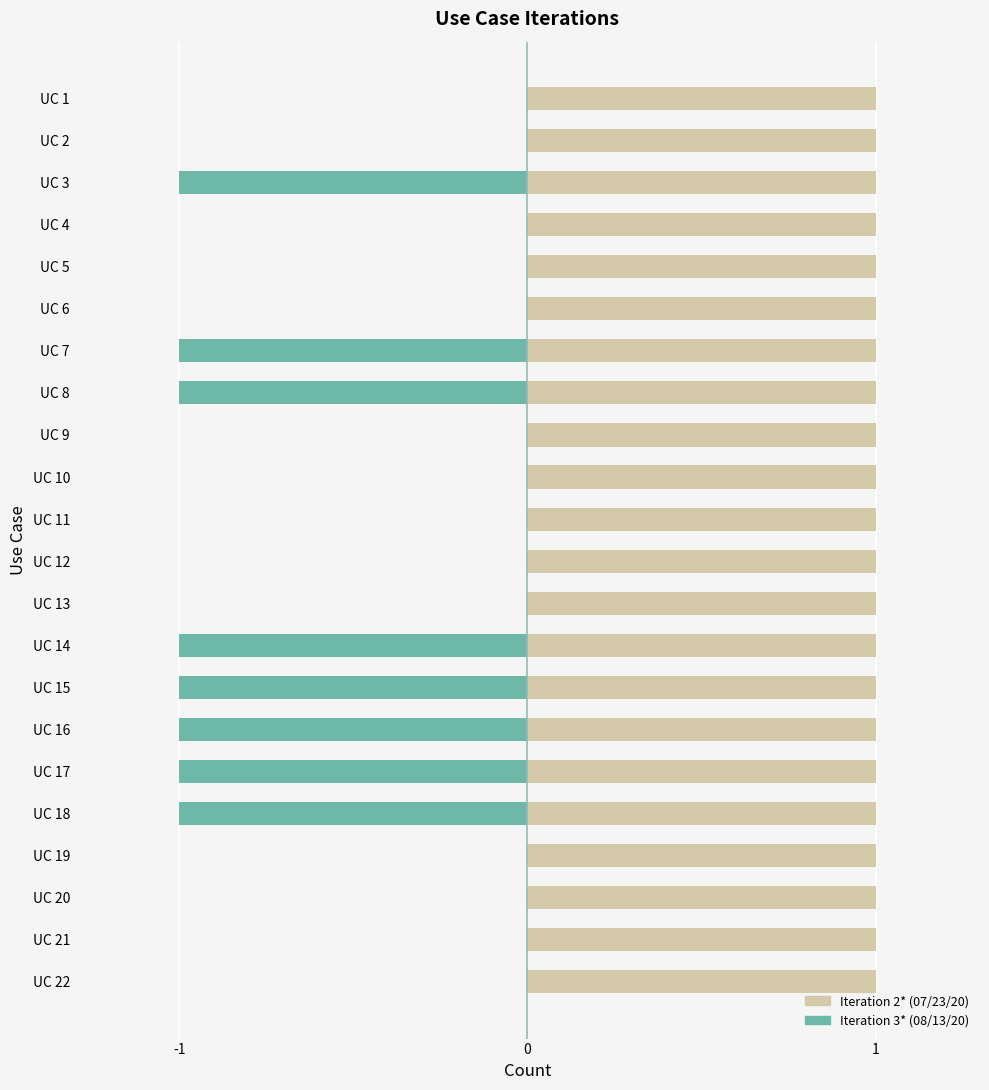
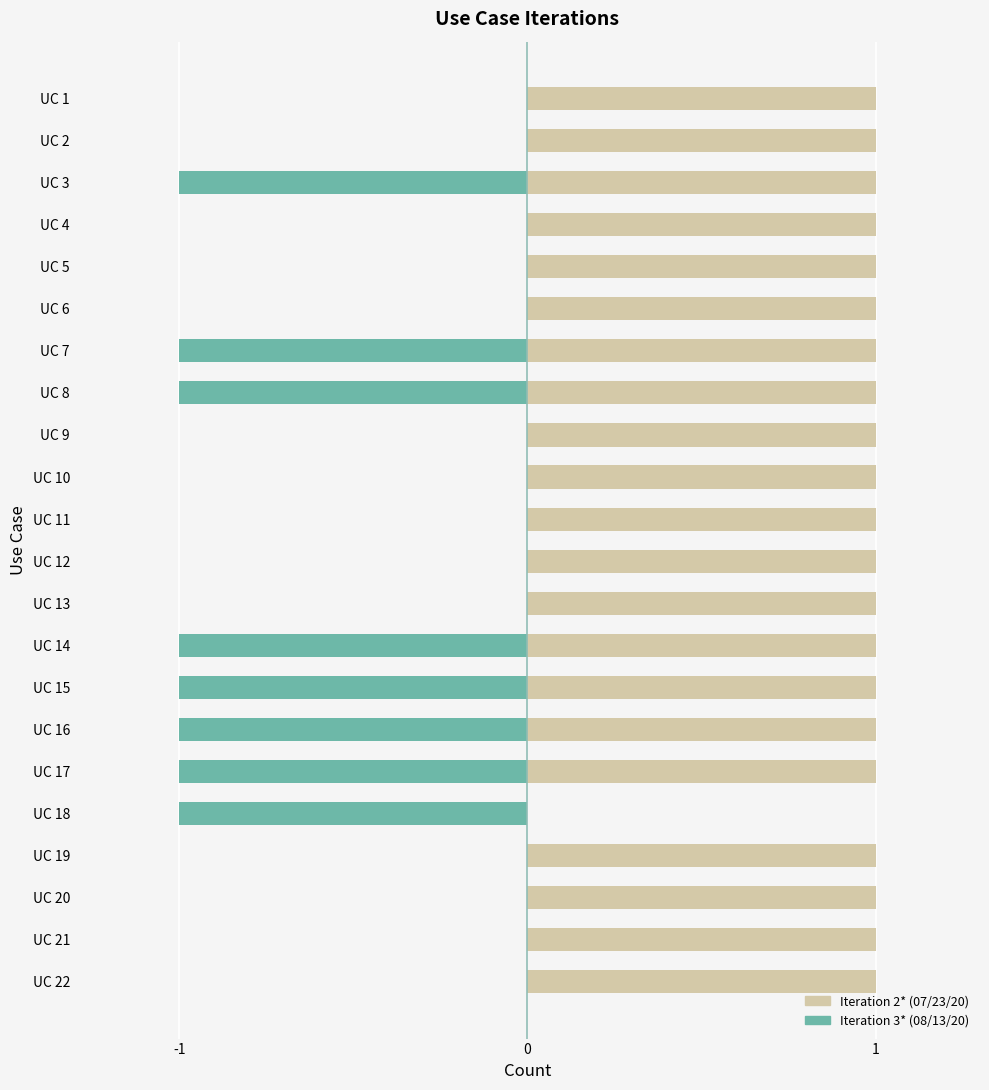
Iteration 2* (07/23/20), UC 18: 1 -> 0
